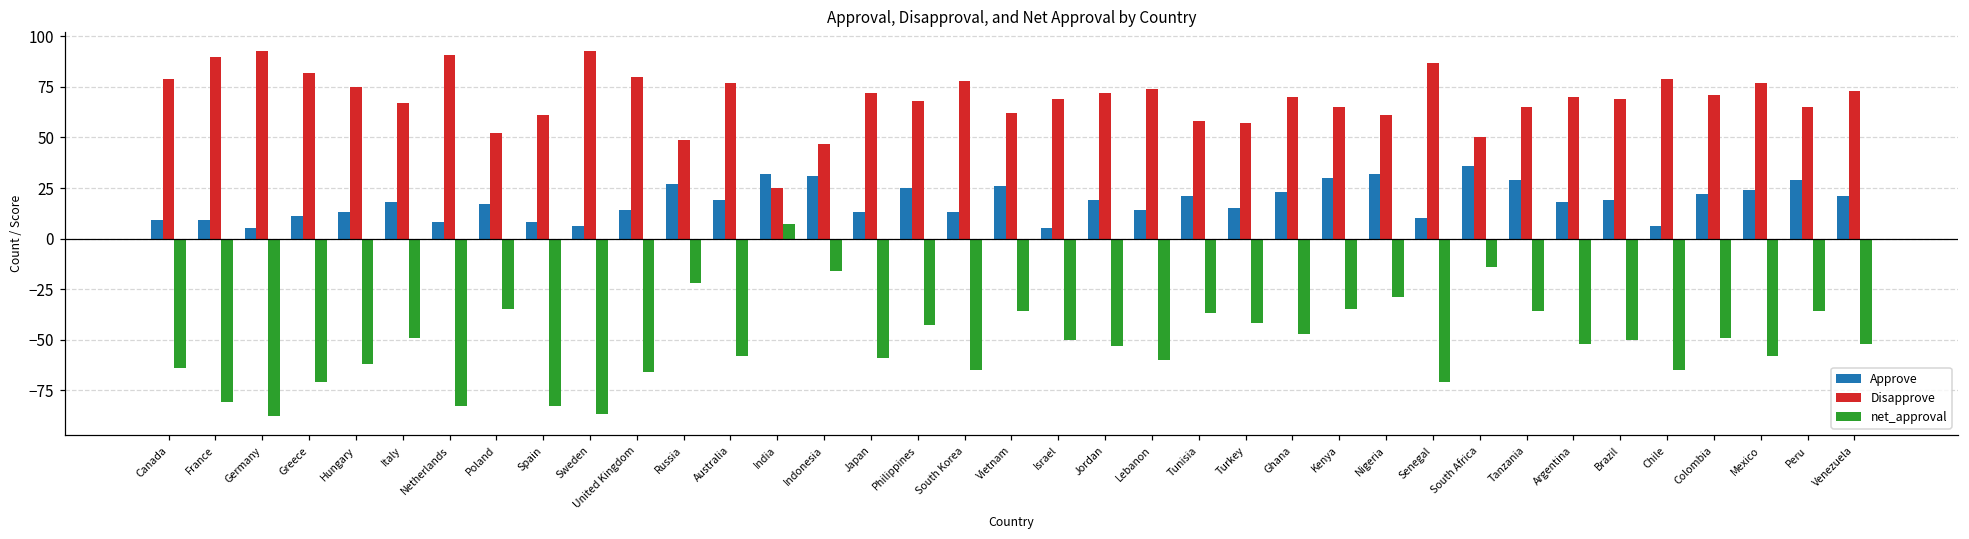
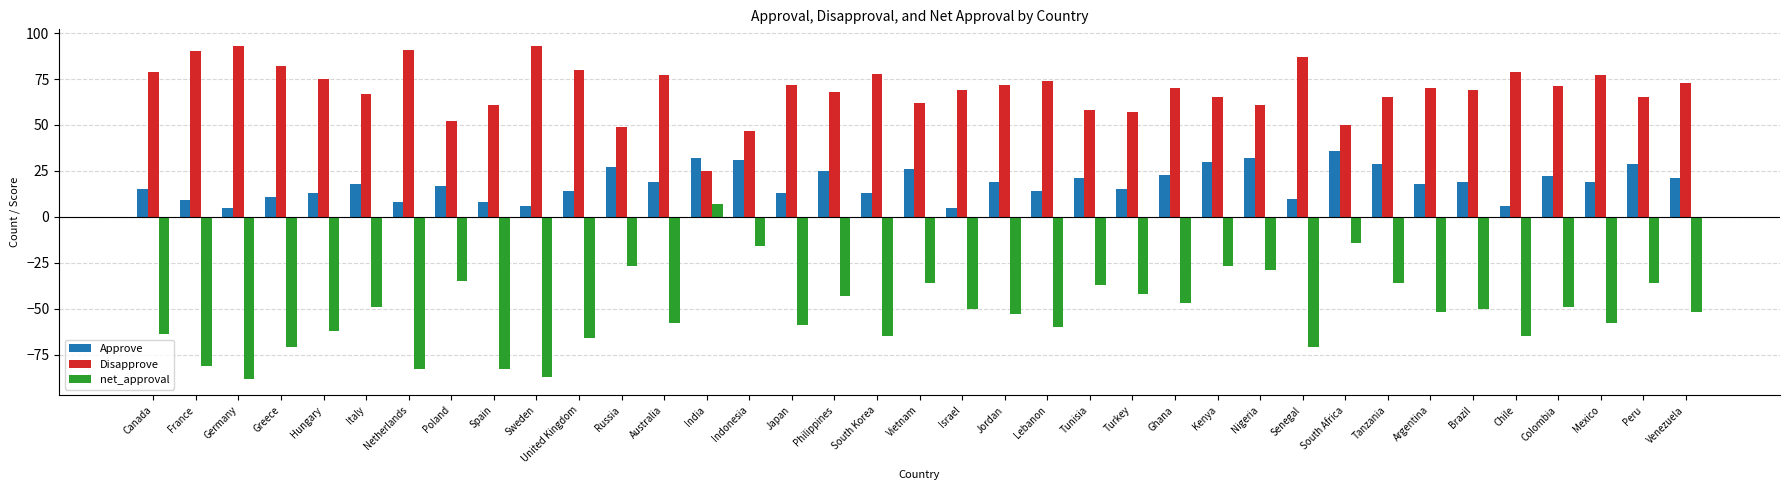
Approve, Canada: 9 -> 15
net_approval, Russia: -22 -> -27
net_approval, Kenya: -35 -> -27
Approve, Mexico: 24 -> 19
